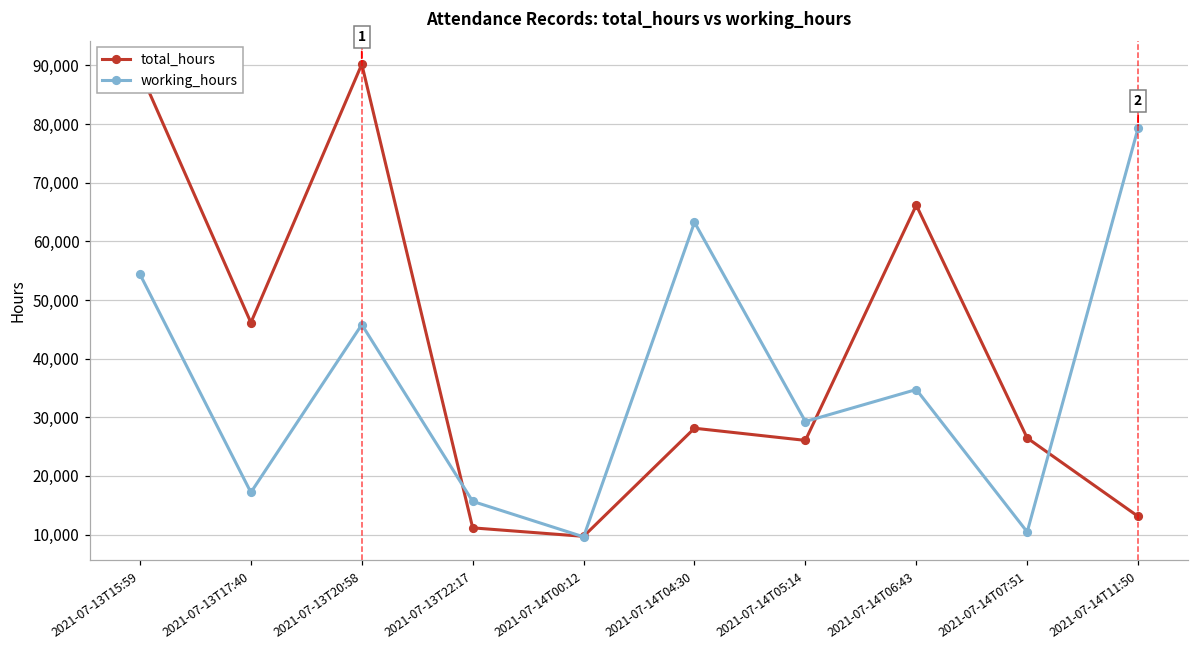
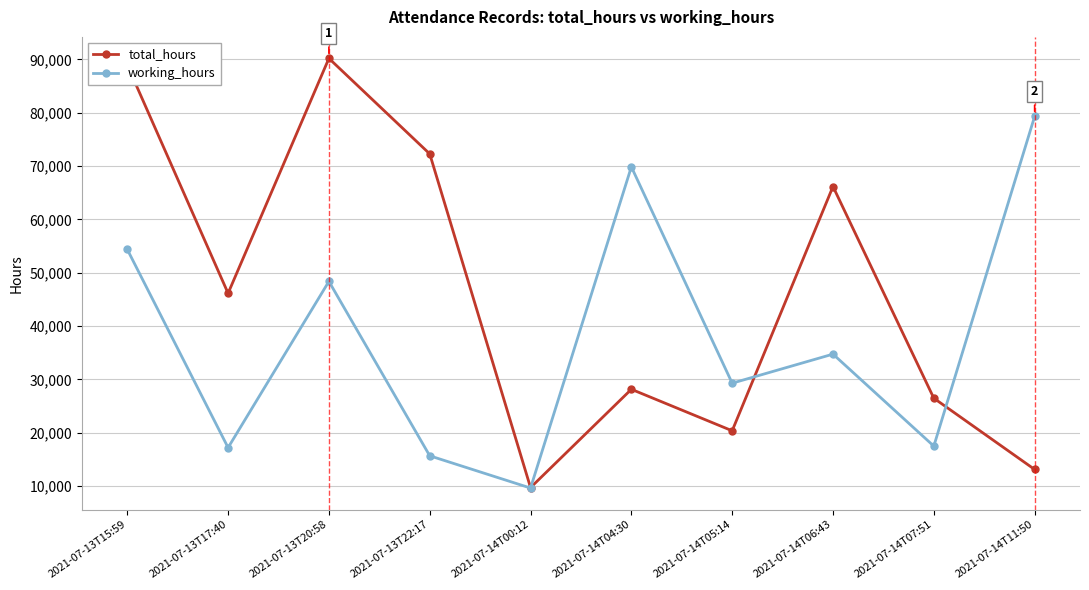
working_hours, 2021-07-13T20:58: 46,000 -> 48,000
total_hours, 2021-07-13T22:17: 11,000 -> 72,000
working_hours, 2021-07-14T04:30: 63,000 -> 70,000
total_hours, 2021-07-14T05:14: 26,000 -> 20,000
working_hours, 2021-07-14T07:51: 10,000 -> 17,000
